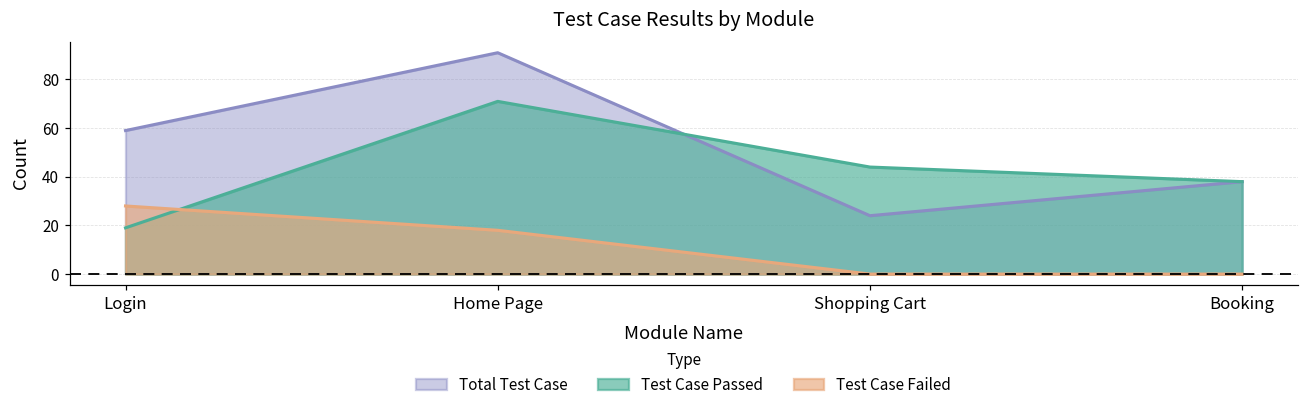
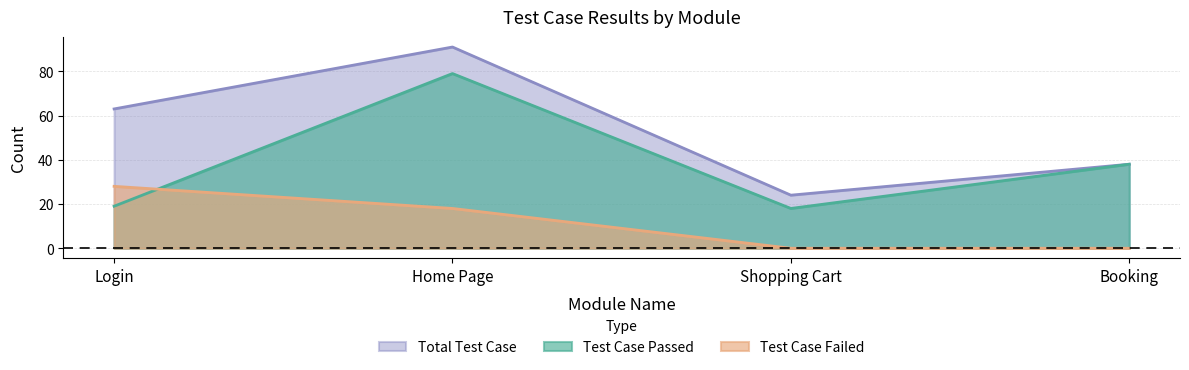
Total Test Case, Login: 59 -> 63
Test Case Passed, Home Page: 71 -> 79
Test Case Passed, Shopping Cart: 44 -> 18
